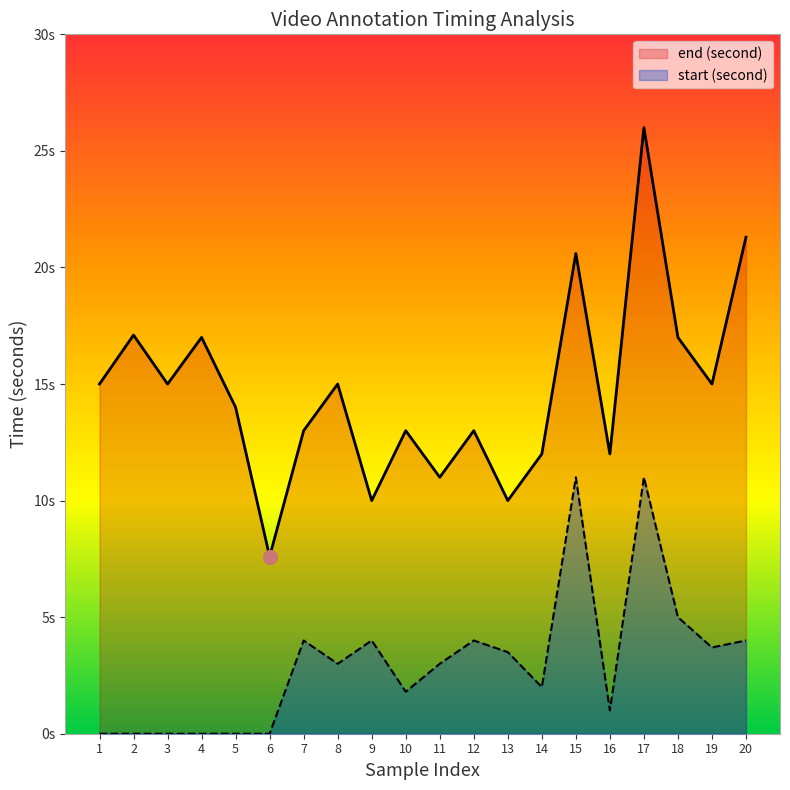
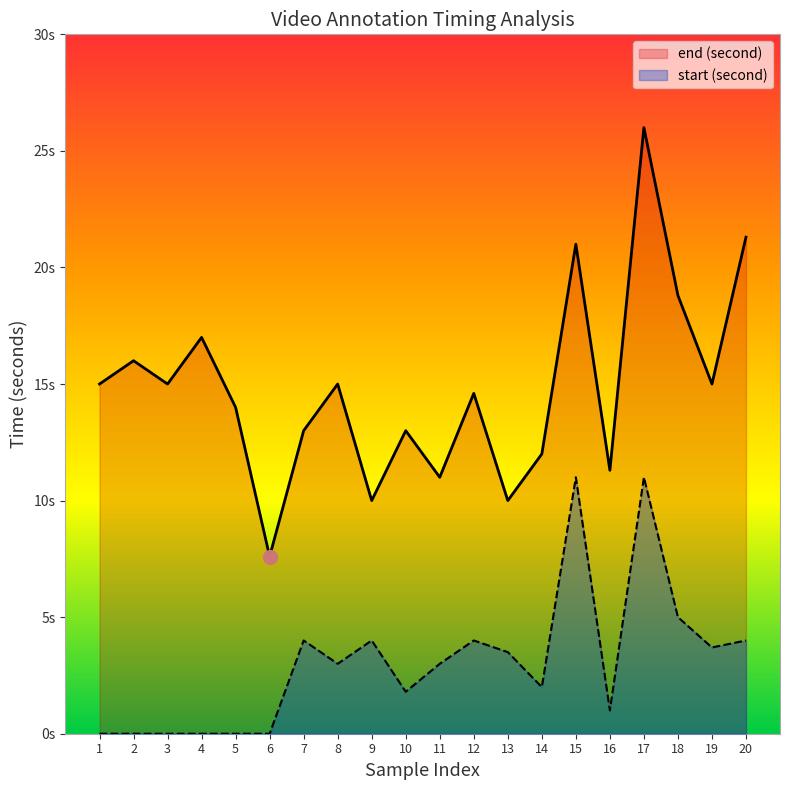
end (second), 2: 17.1s -> 16.0s
end (second), 12: 13.0s -> 14.6s
end (second), 15: 20.6s -> 21.0s
end (second), 16: 12.0s -> 11.3s
end (second), 18: 17.0s -> 18.8s
